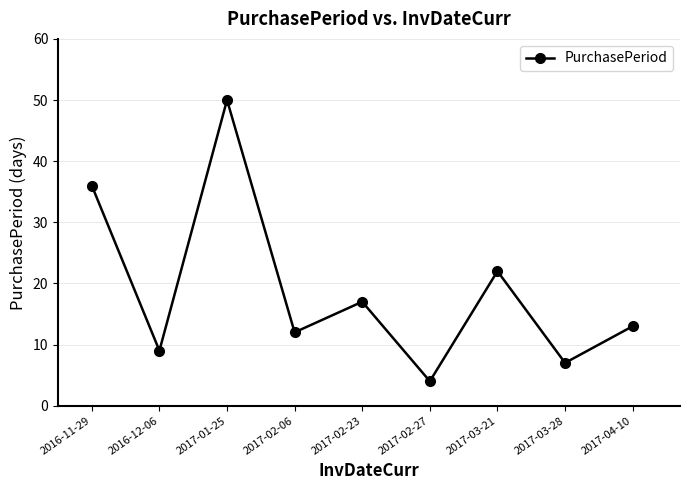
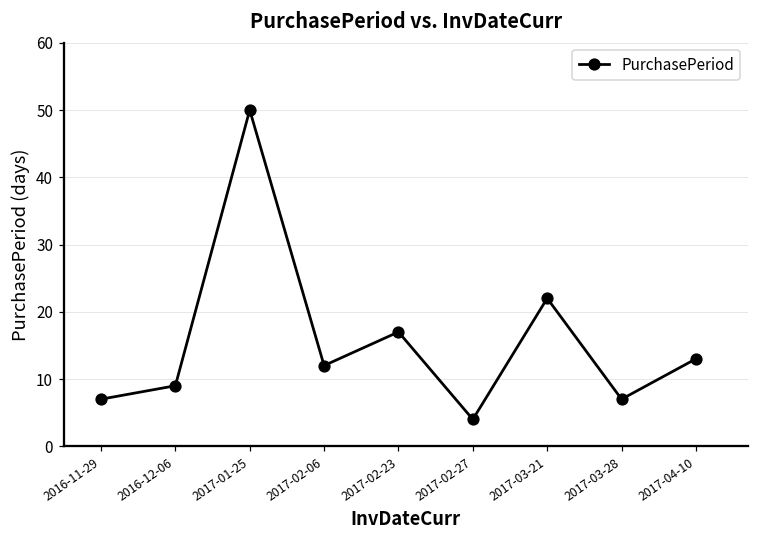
2016-11-29: 36 -> 7
